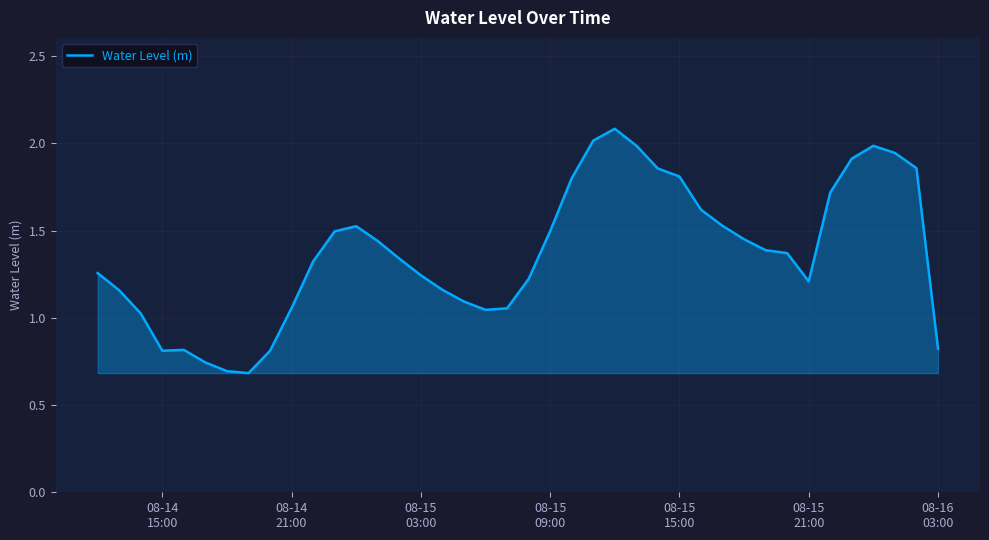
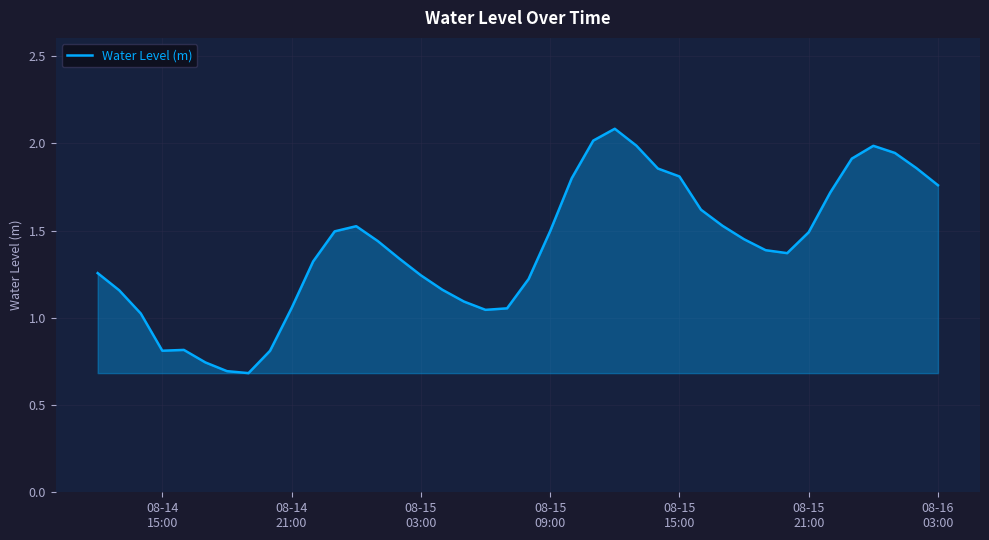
08-15 21:00: 1.21 -> 1.49
08-16 03:00: 0.82 -> 1.76
